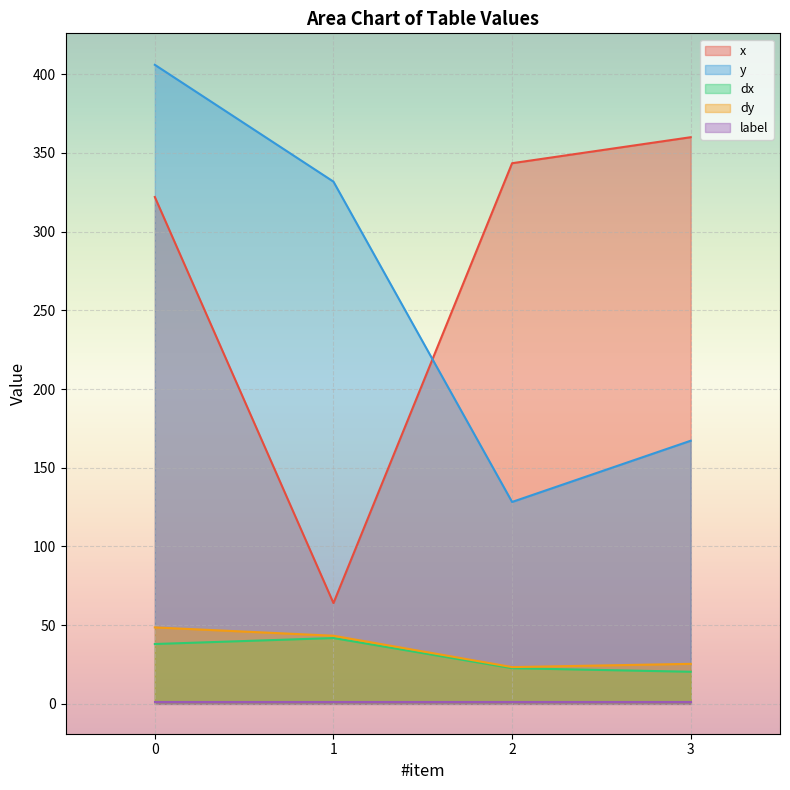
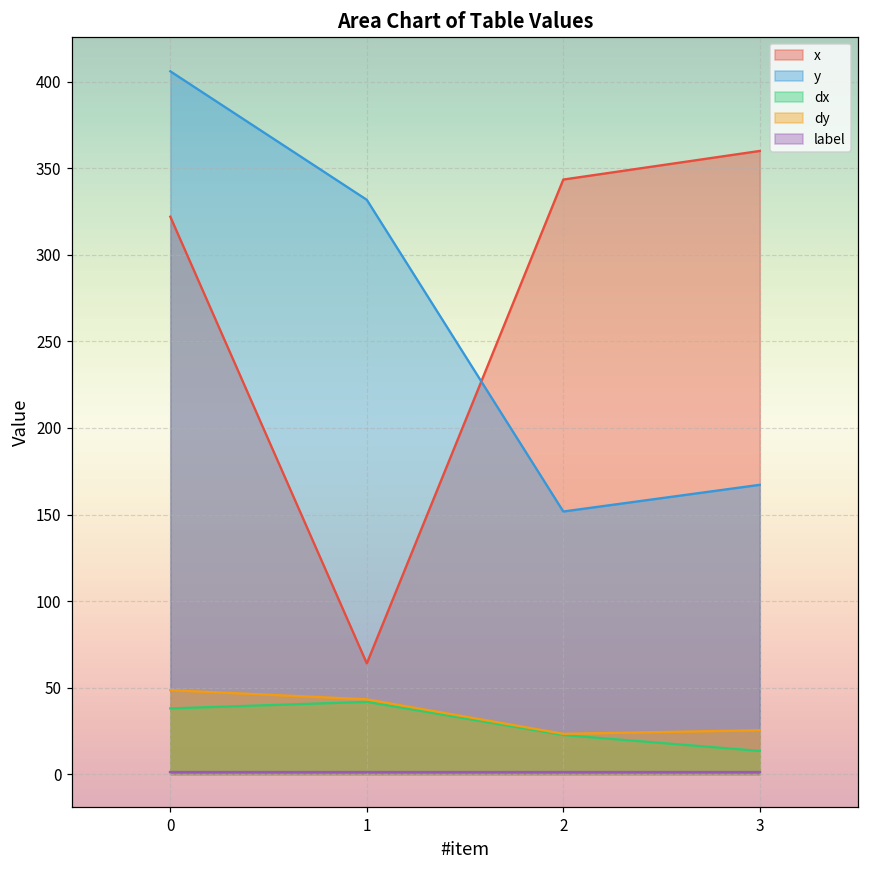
y, 2: 128 -> 152
dx, 3: 20 -> 13
